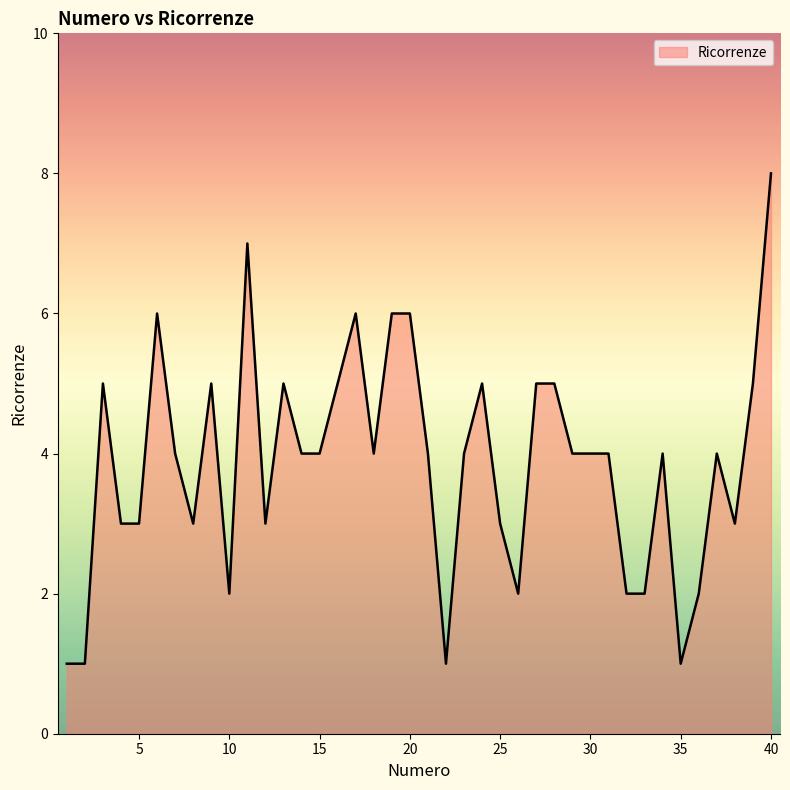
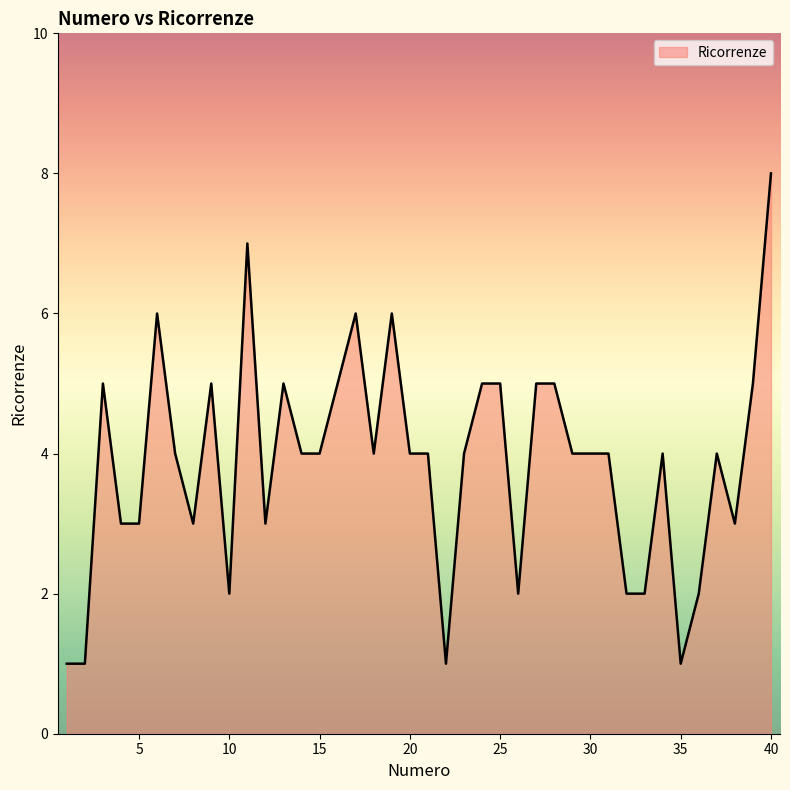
20: 6 -> 4
25: 3 -> 5
